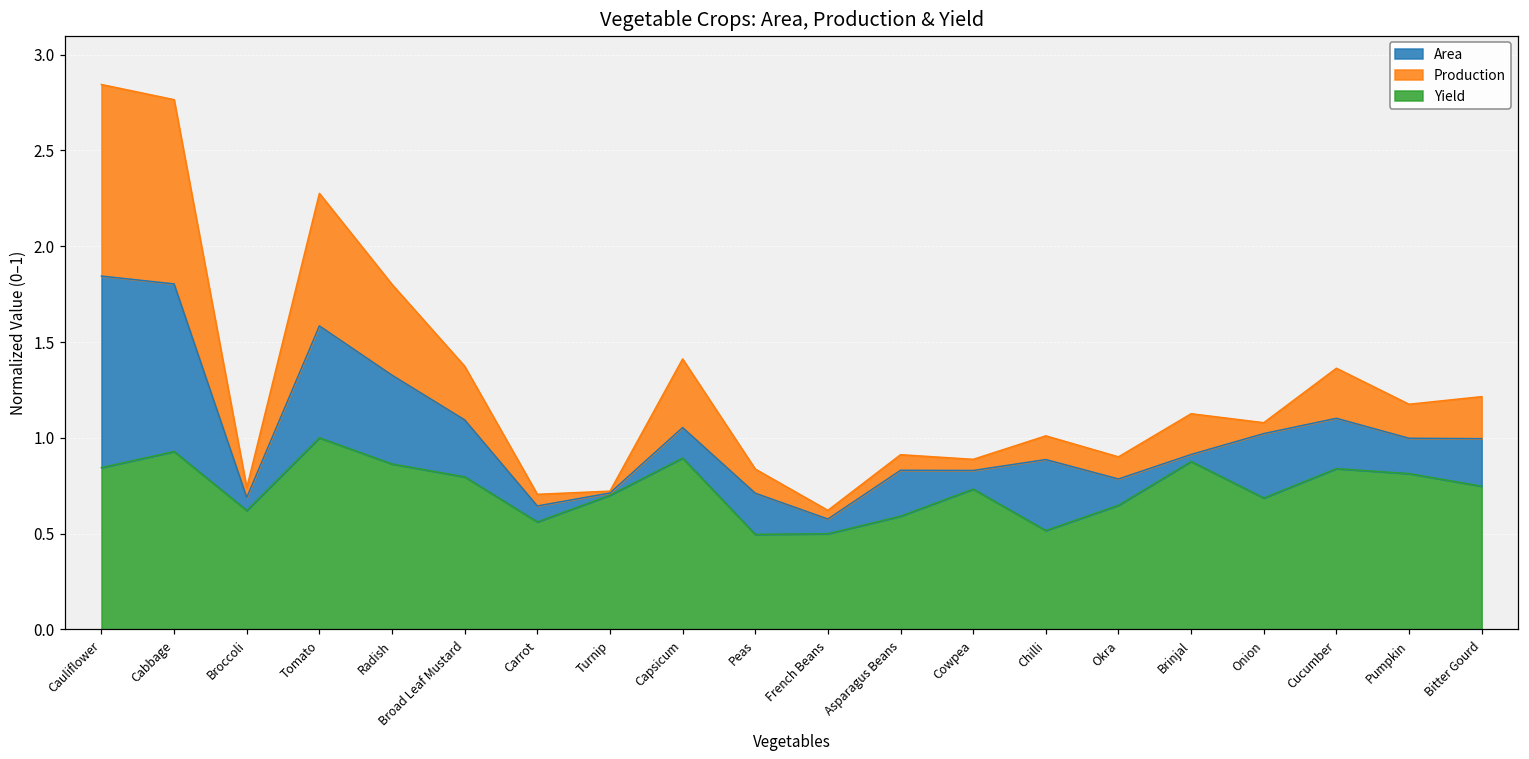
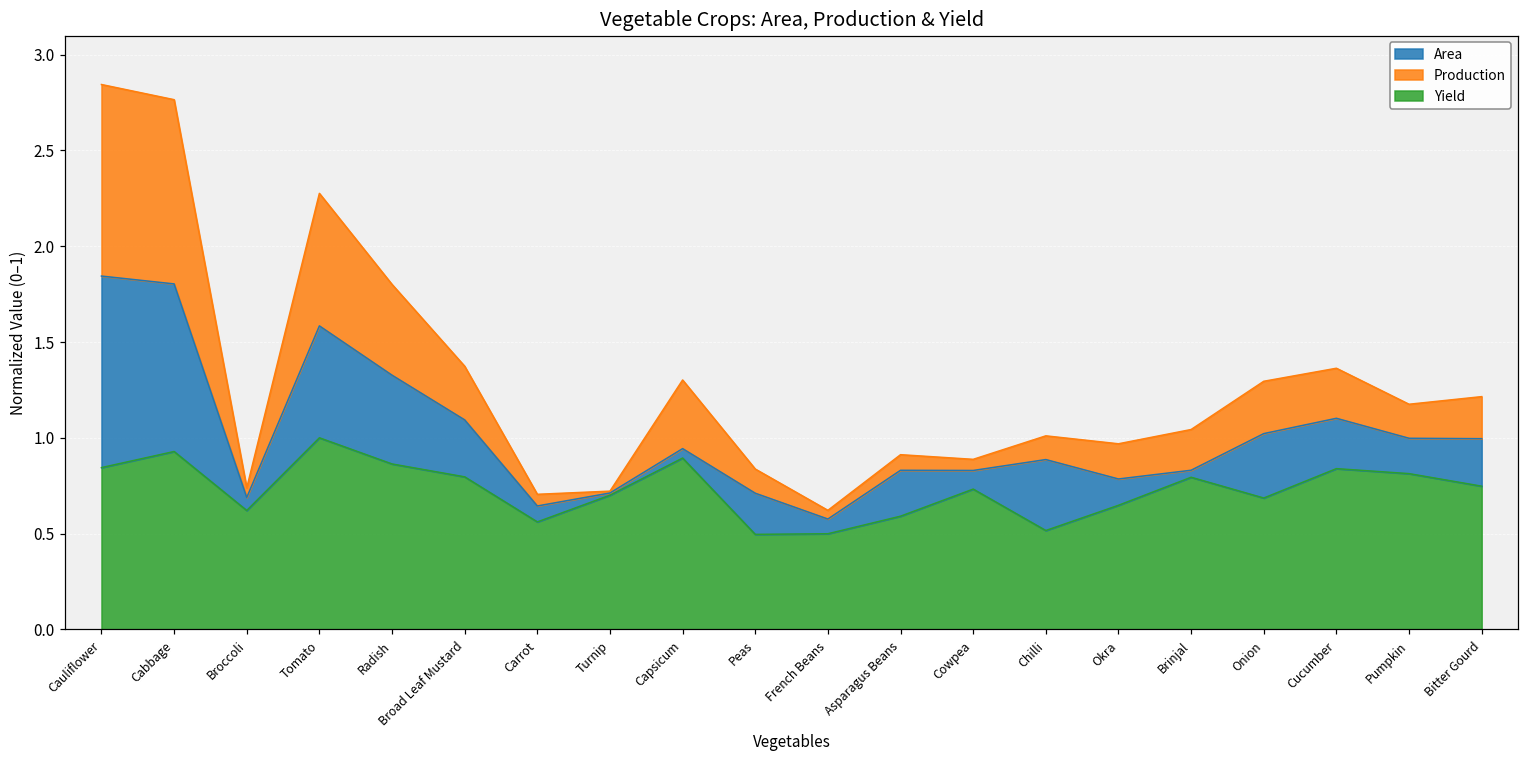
Area, Capsicum: 0.16 -> 0.05
Production, Okra: 0.12 -> 0.18
Yield, Brinjal: 0.88 -> 0.79
Production, Onion: 0.06 -> 0.27
